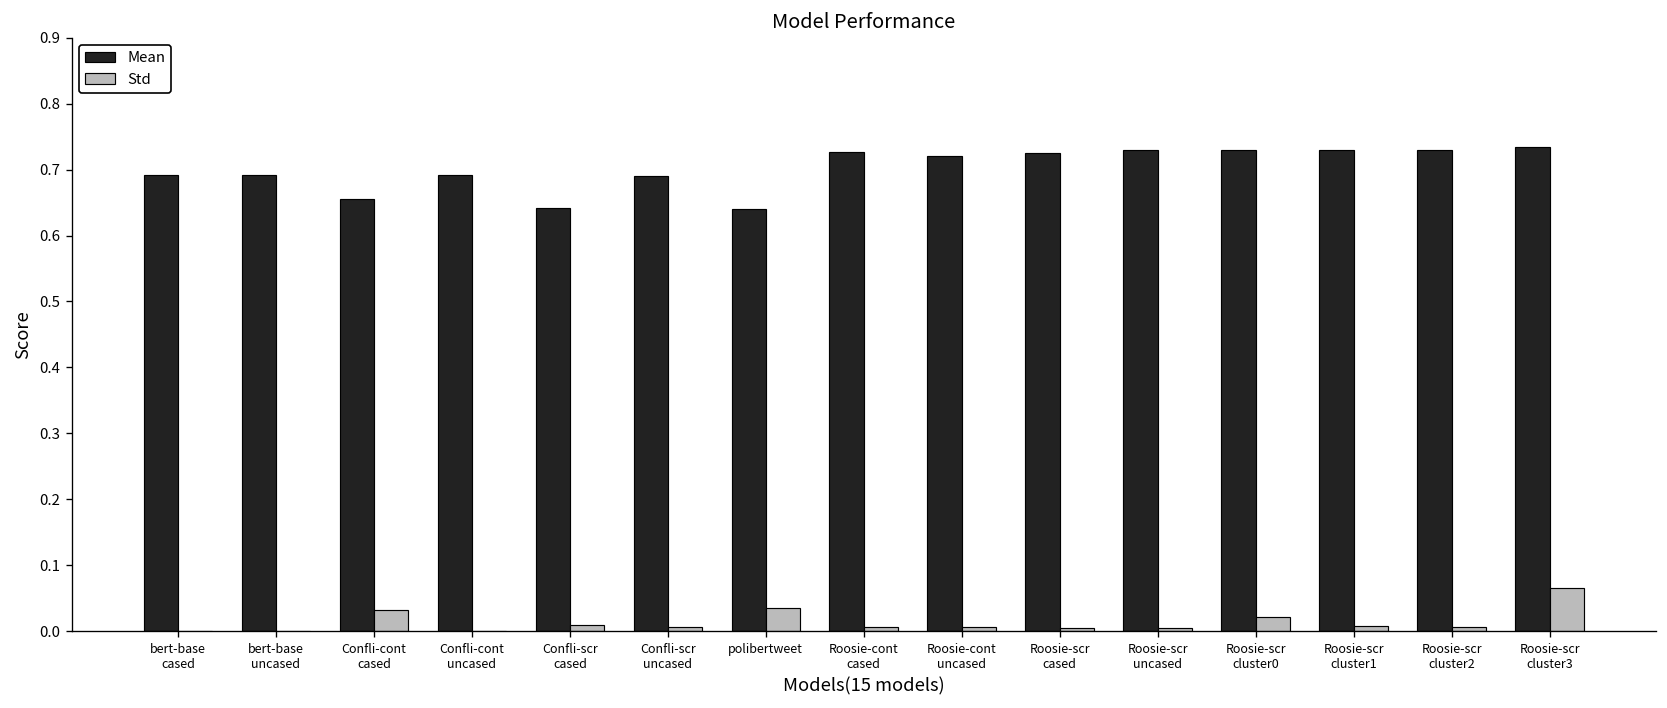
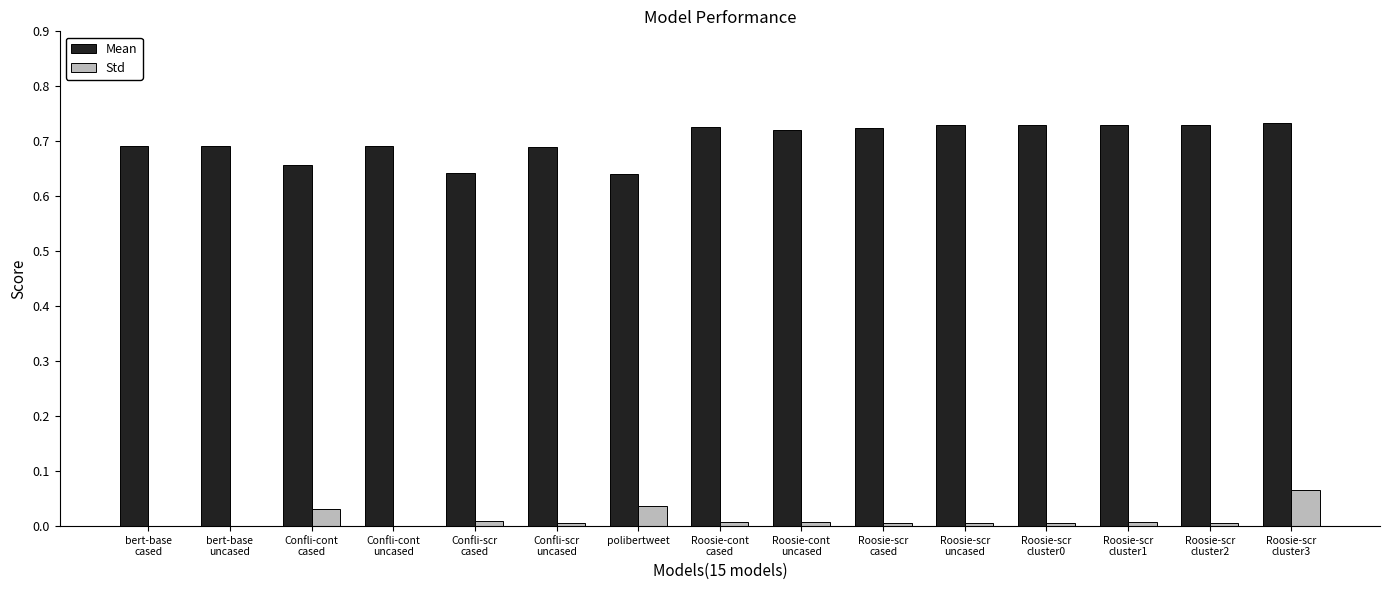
Std, Roosie-scr cluster0: 0.02 -> 0.01
